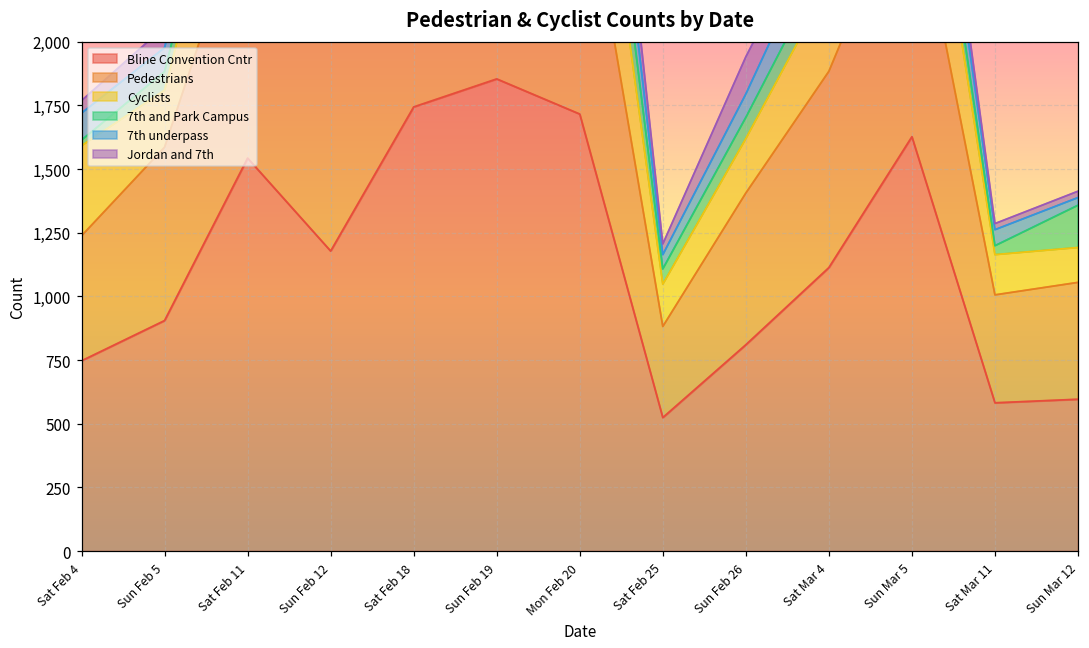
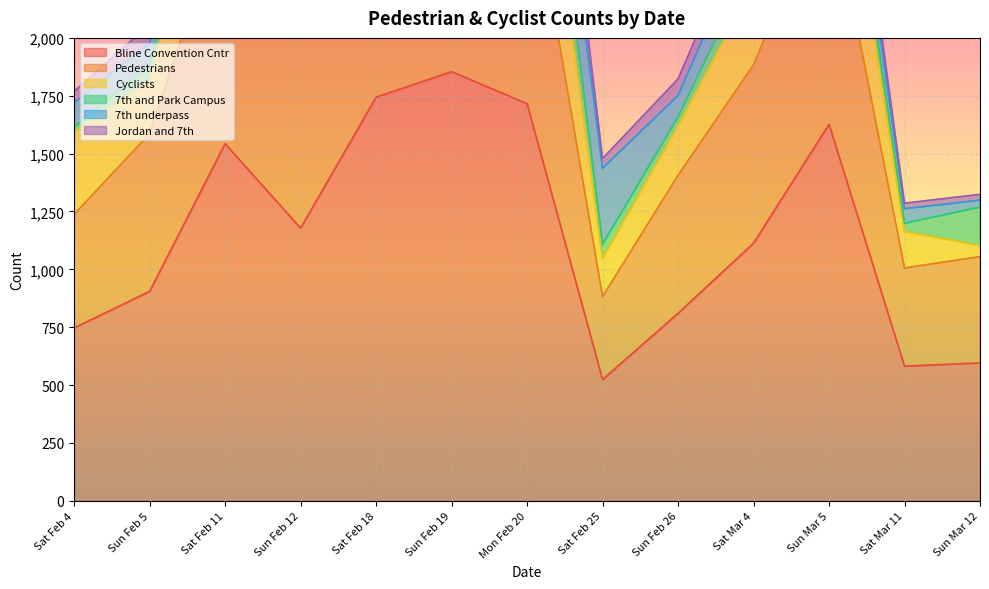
7th underpass, Sat Feb 25: 60 -> 330
7th and Park Campus, Sun Feb 26: 80 -> 40
Jordan and 7th, Sun Feb 26: 150 -> 70
Cyclists, Sun Mar 12: 140 -> 50
